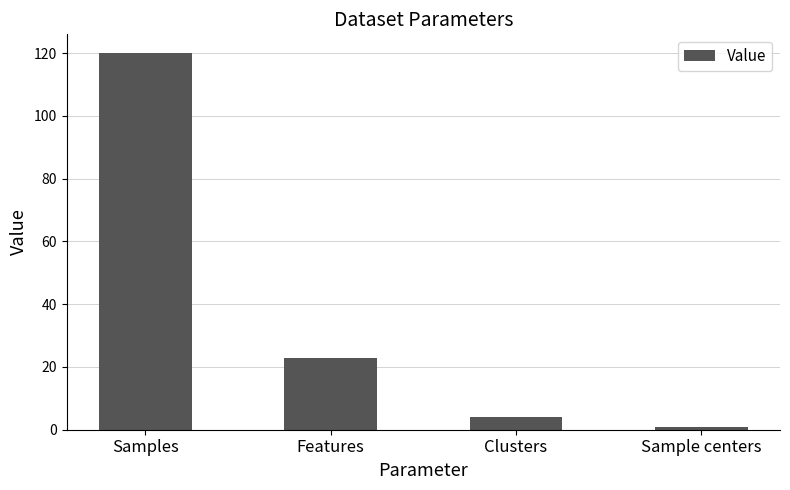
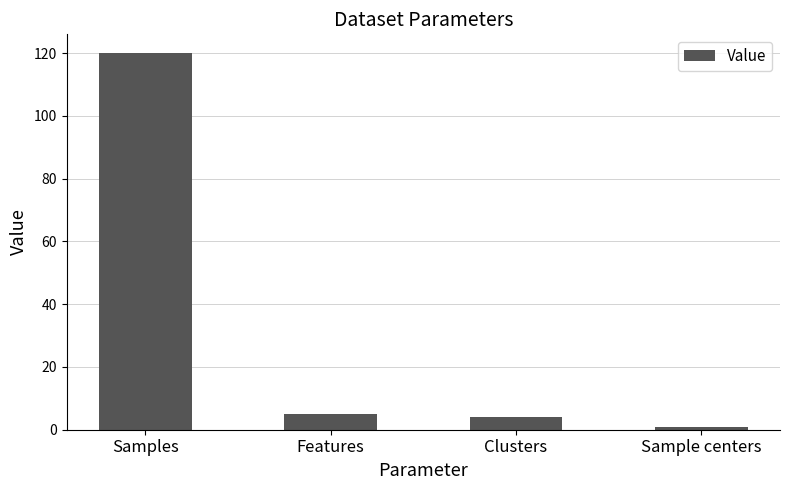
Features: 23 -> 5
